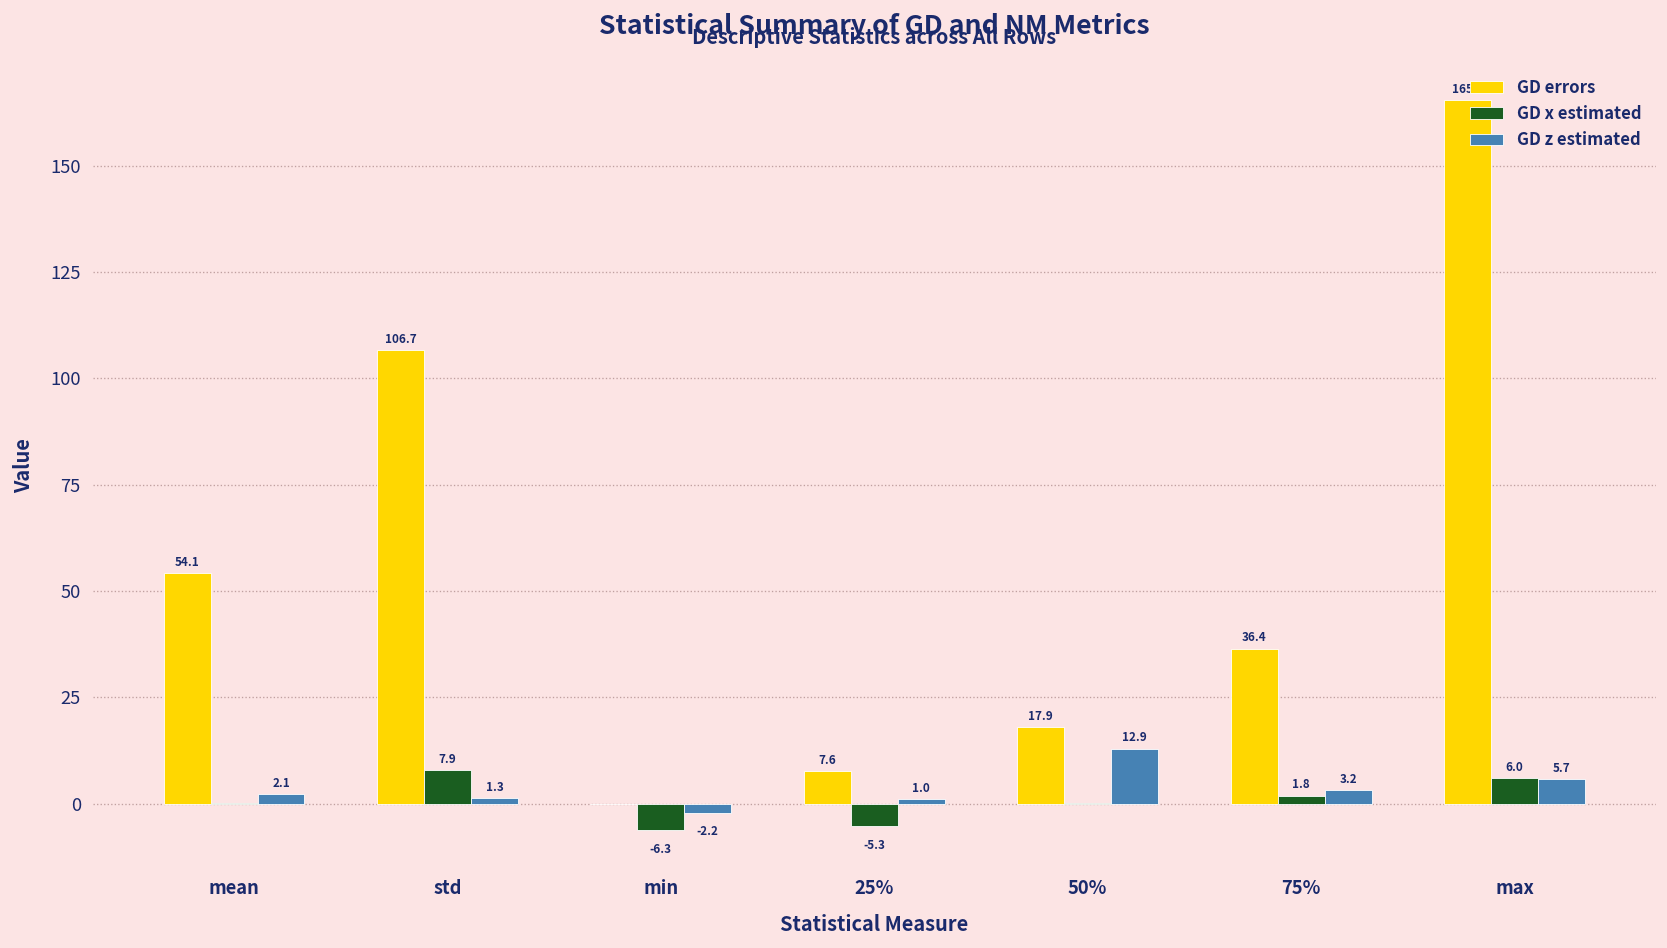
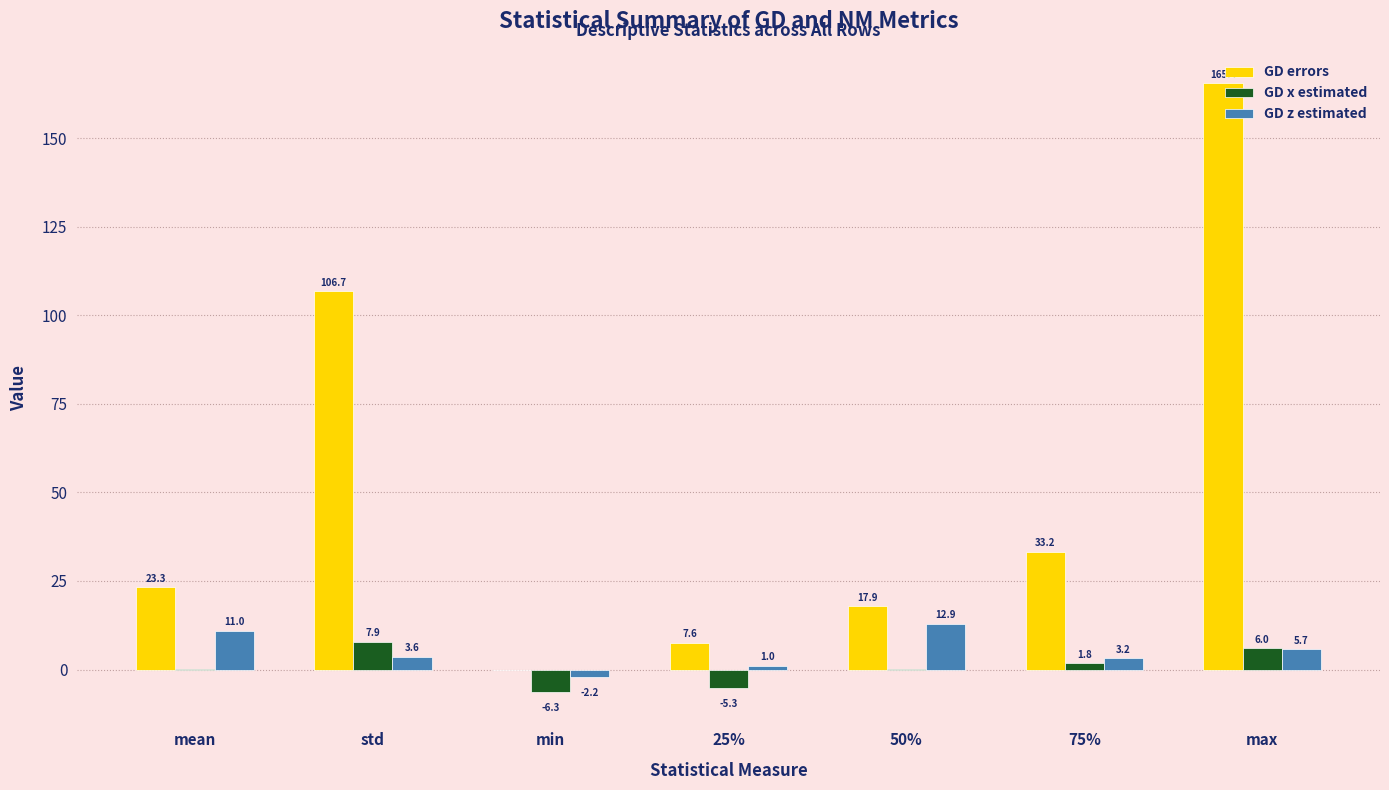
GD errors, mean: 54.1 -> 23.3
GD z estimated, mean: 2.1 -> 11.0
GD z estimated, std: 1.3 -> 3.6
GD errors, 75%: 36.4 -> 33.2
